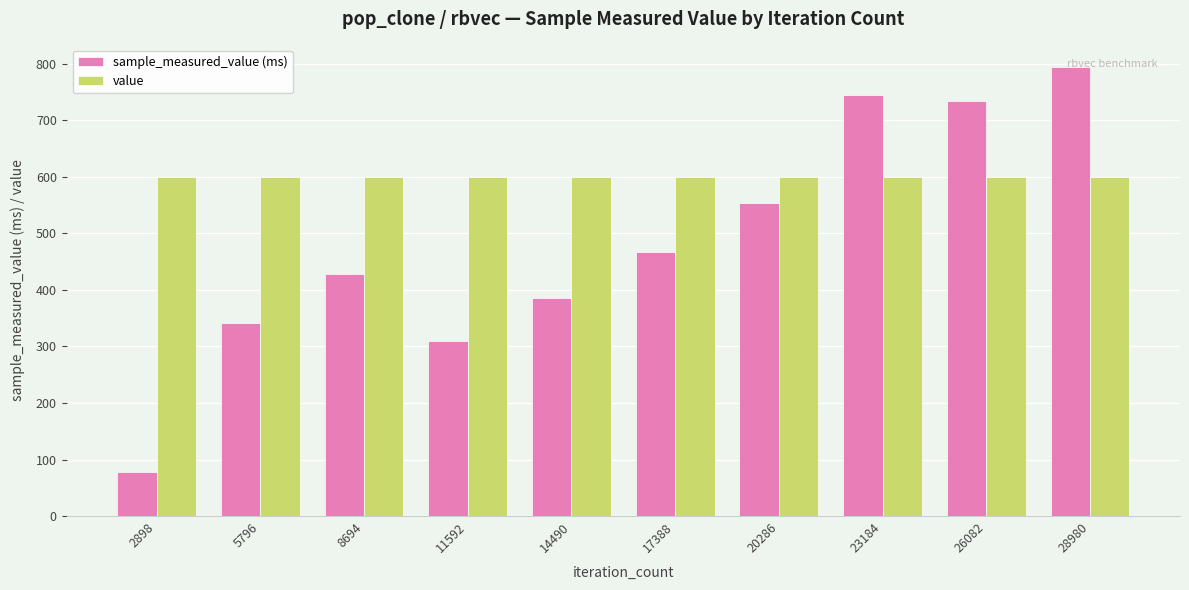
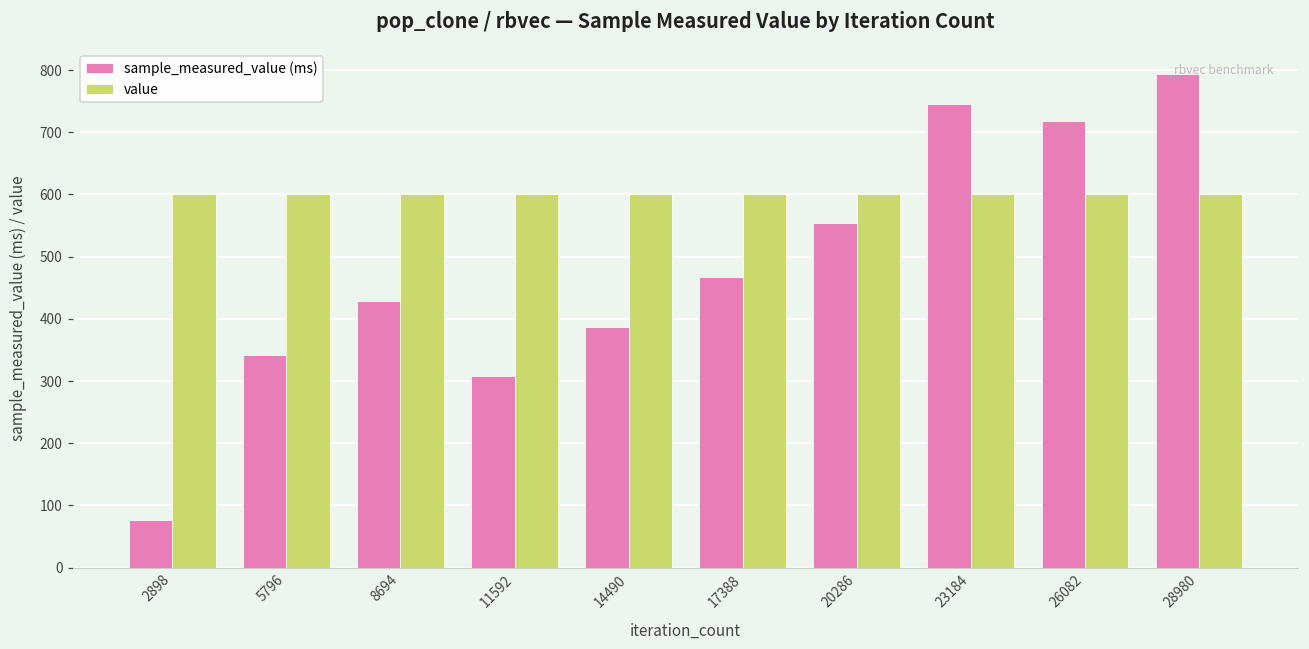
sample_measured_value (ms), 26082: 730 -> 720
